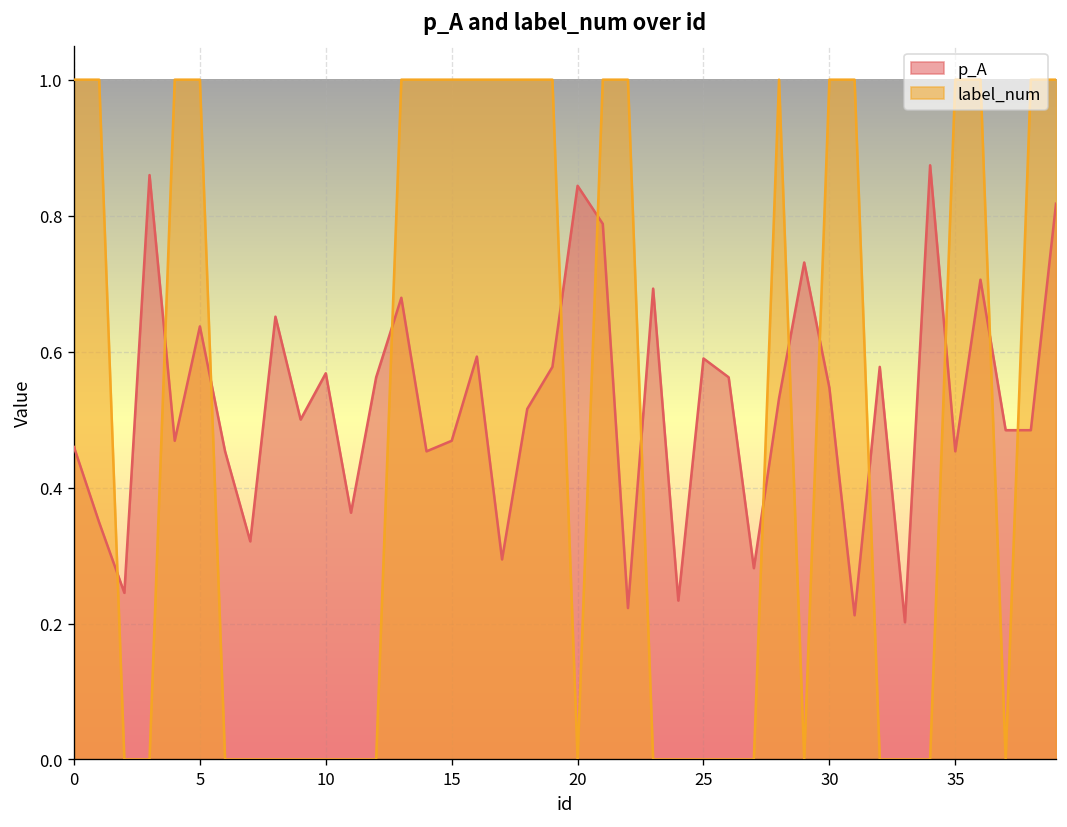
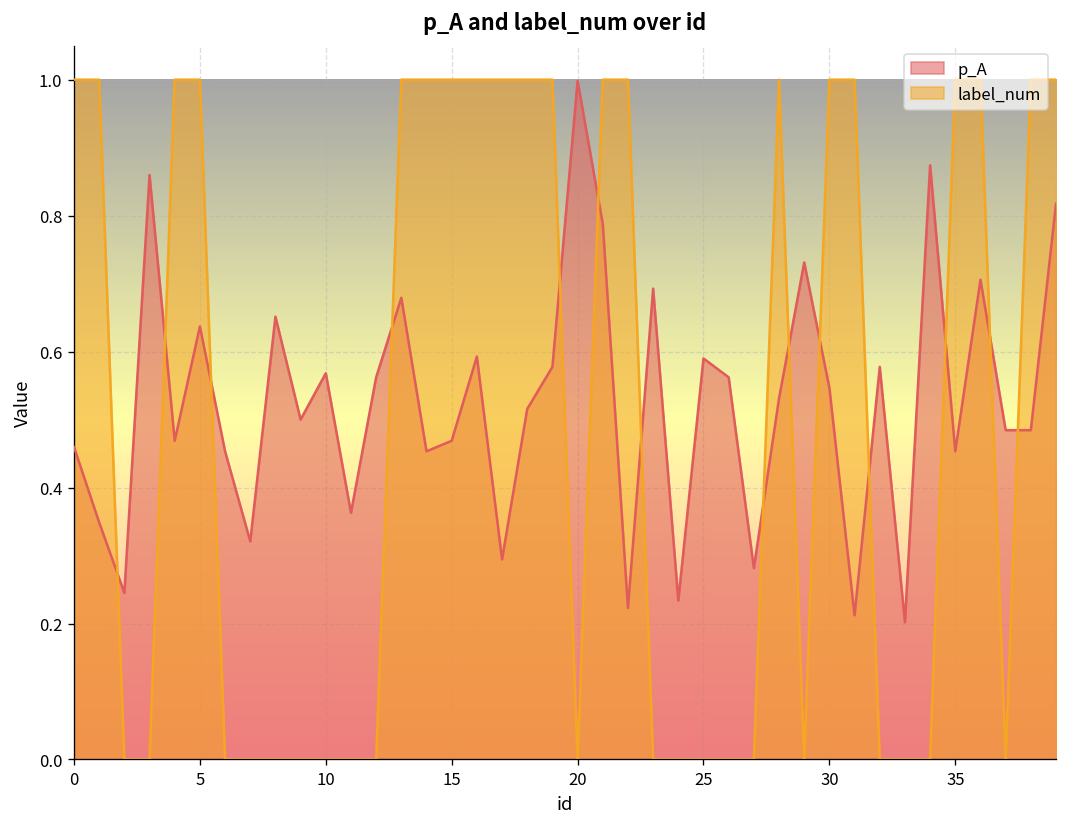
p_A, 20: 0.84 -> 1.00
